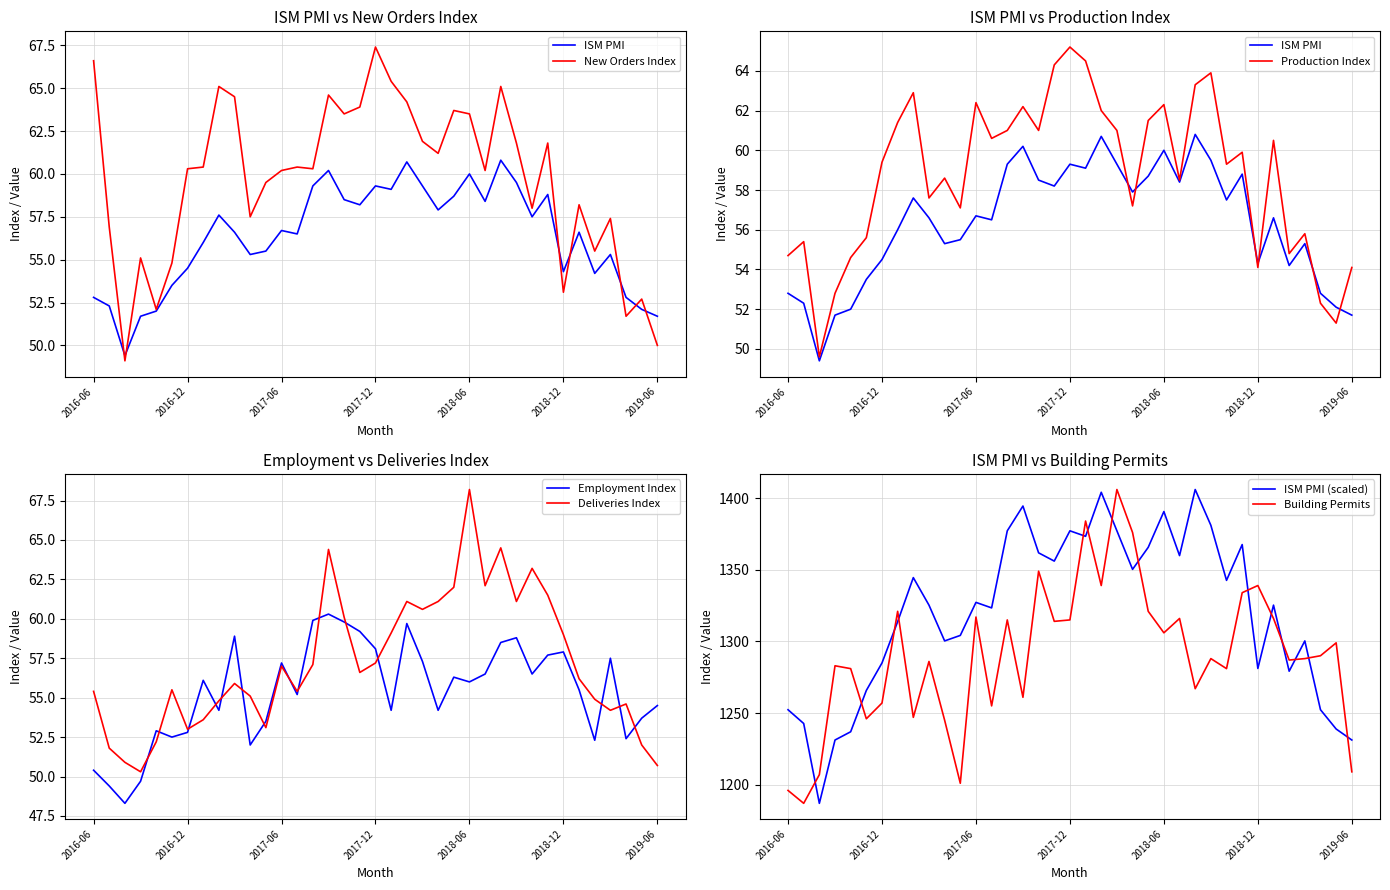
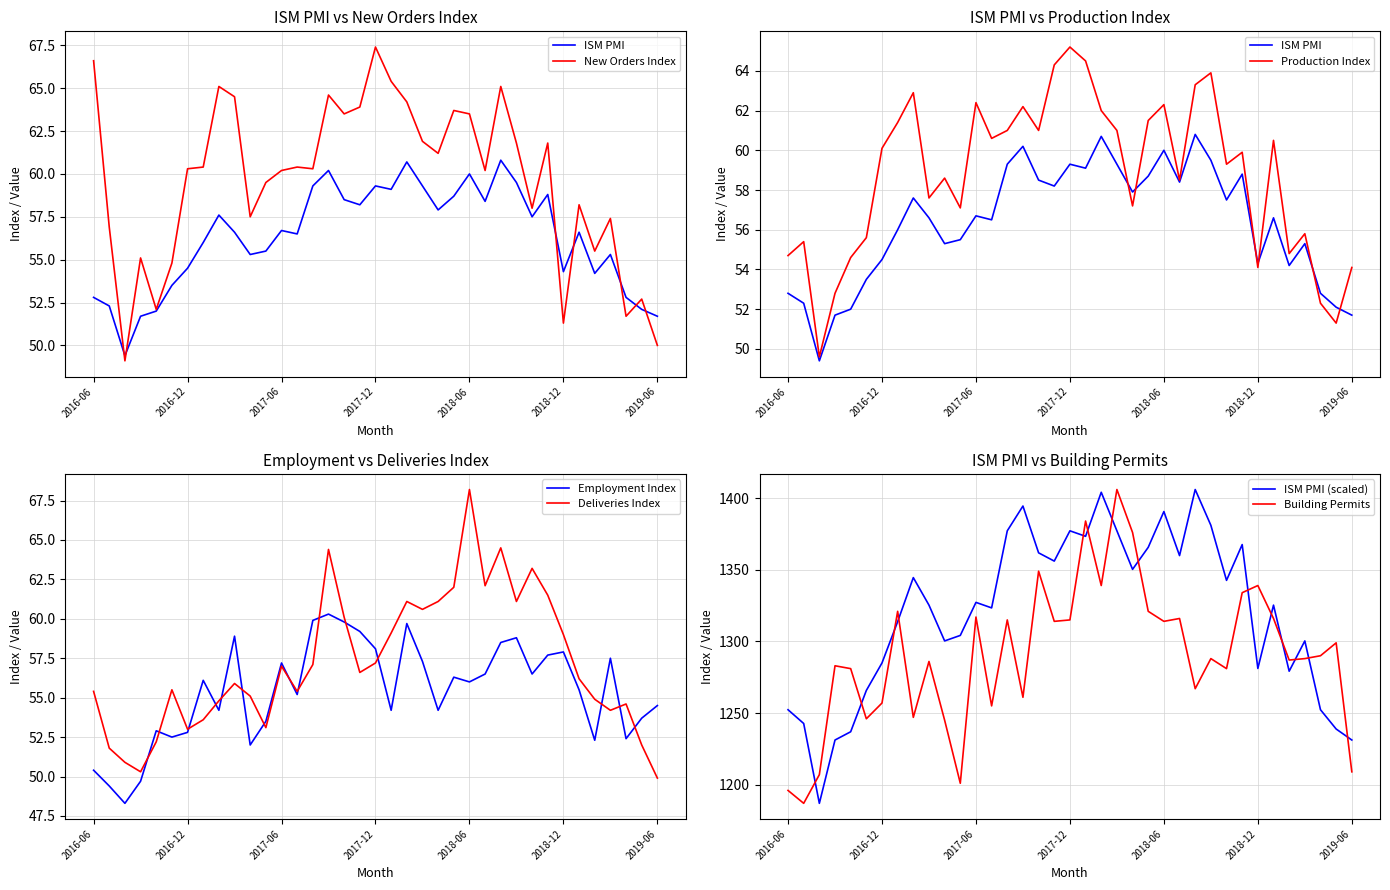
ISM PMI vs New Orders Index, New Orders Index, 2018-12: 53.1 -> 51.3
ISM PMI vs Production Index, Production Index, 2016-12: 59.4 -> 60.1
Employment vs Deliveries Index, Deliveries Index, 2019-06: 50.7 -> 49.9
ISM PMI vs Building Permits, Building Permits, 2018-06: 1306 -> 1314
